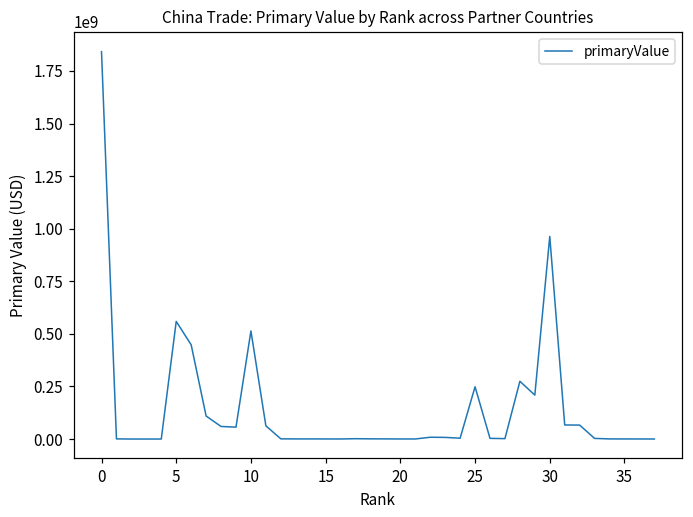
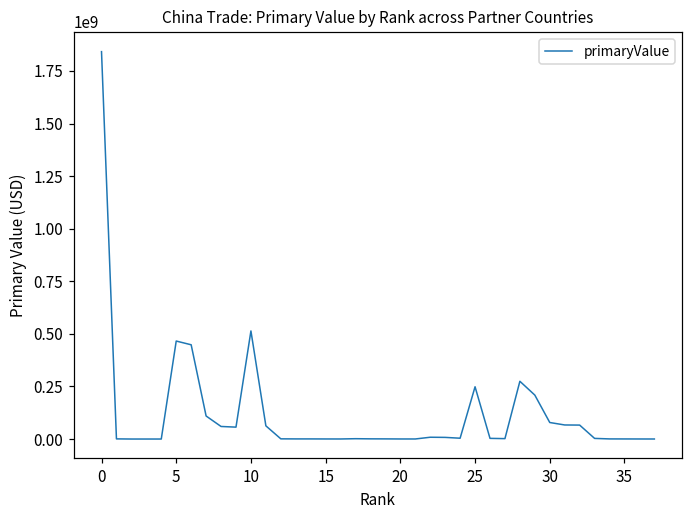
5: 560000000 -> 470000000
30: 960000000 -> 80000000
